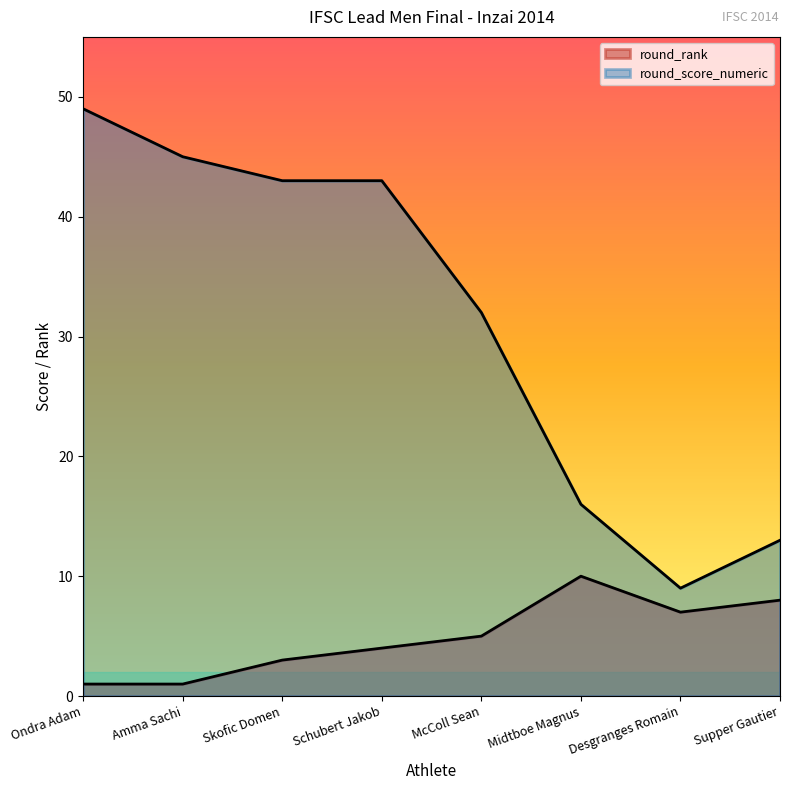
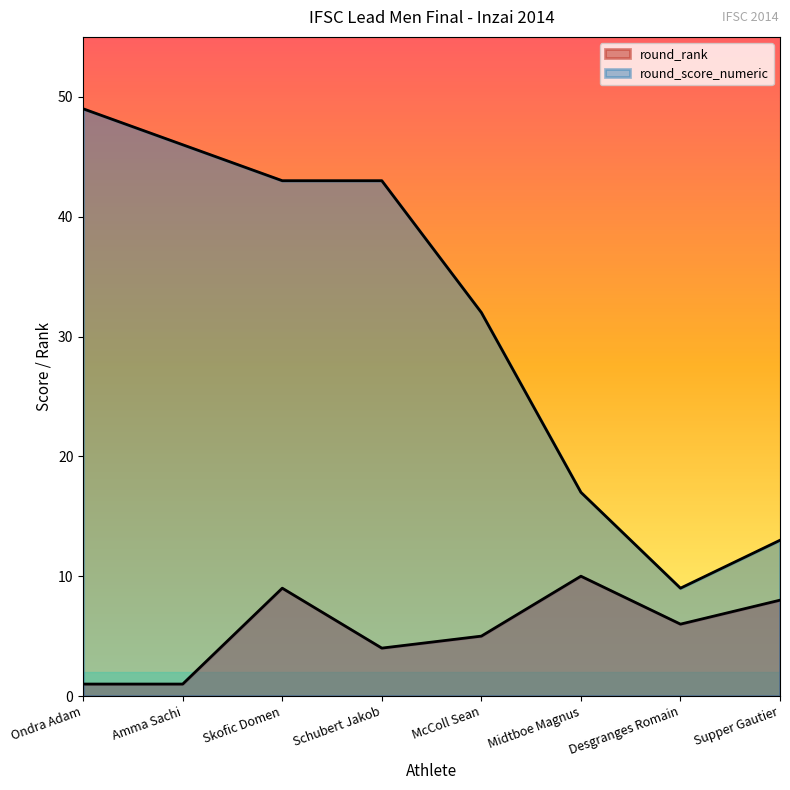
round_score_numeric, Amma Sachi: 45 -> 46
round_rank, Skofic Domen: 3 -> 9
round_score_numeric, Midtboe Magnus: 16 -> 17
round_rank, Desgranges Romain: 7 -> 6
